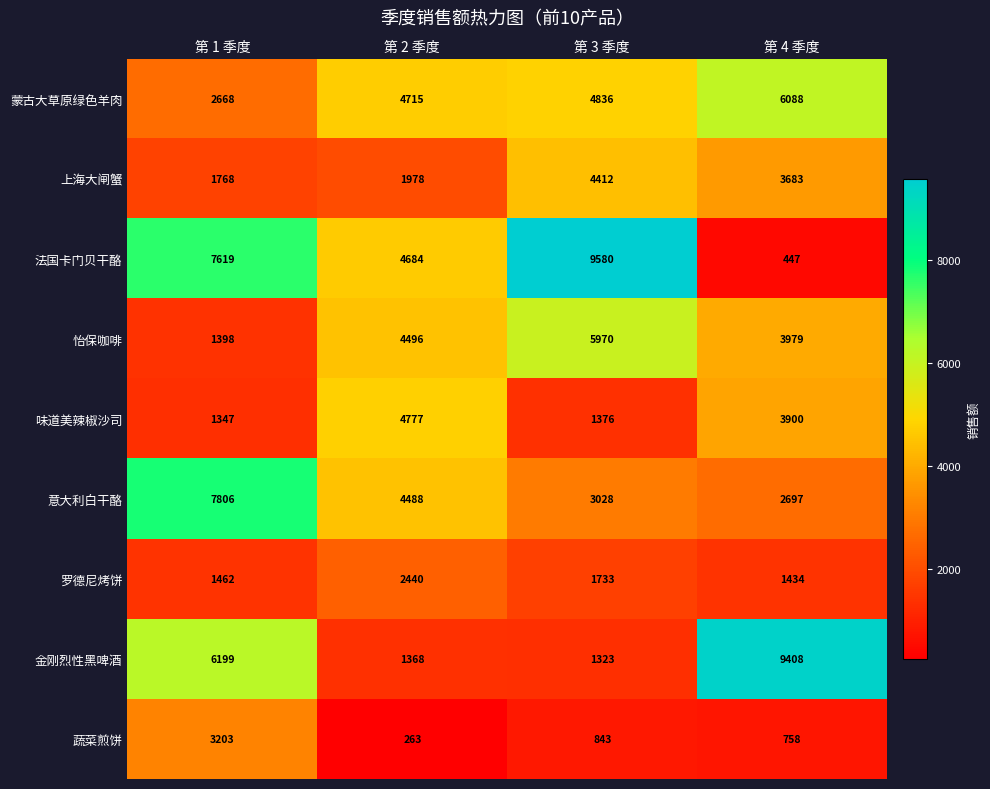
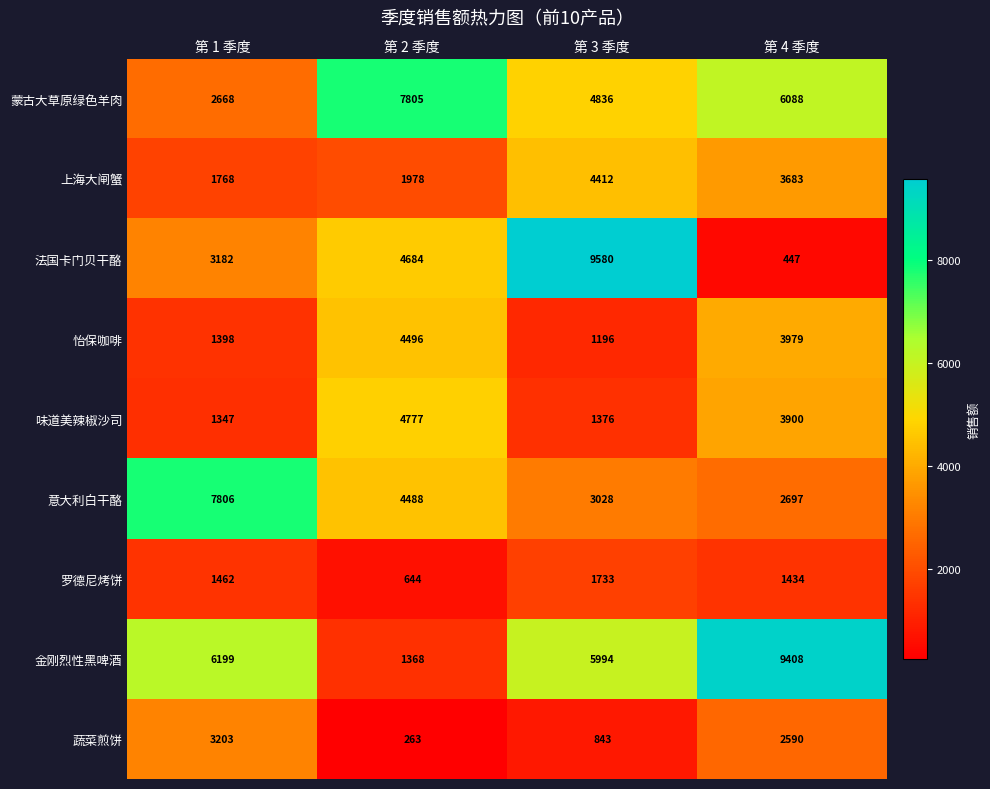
蒙古大草原绿色羊肉, 第 2 季度: 4715 -> 7805
法国卡门贝干酪, 第 1 季度: 7619 -> 3182
怡保咖啡, 第 3 季度: 5970 -> 1196
罗德尼烤饼, 第 2 季度: 2440 -> 644
金刚烈性黑啤酒, 第 3 季度: 1323 -> 5994
蔬菜煎饼, 第 4 季度: 758 -> 2590
